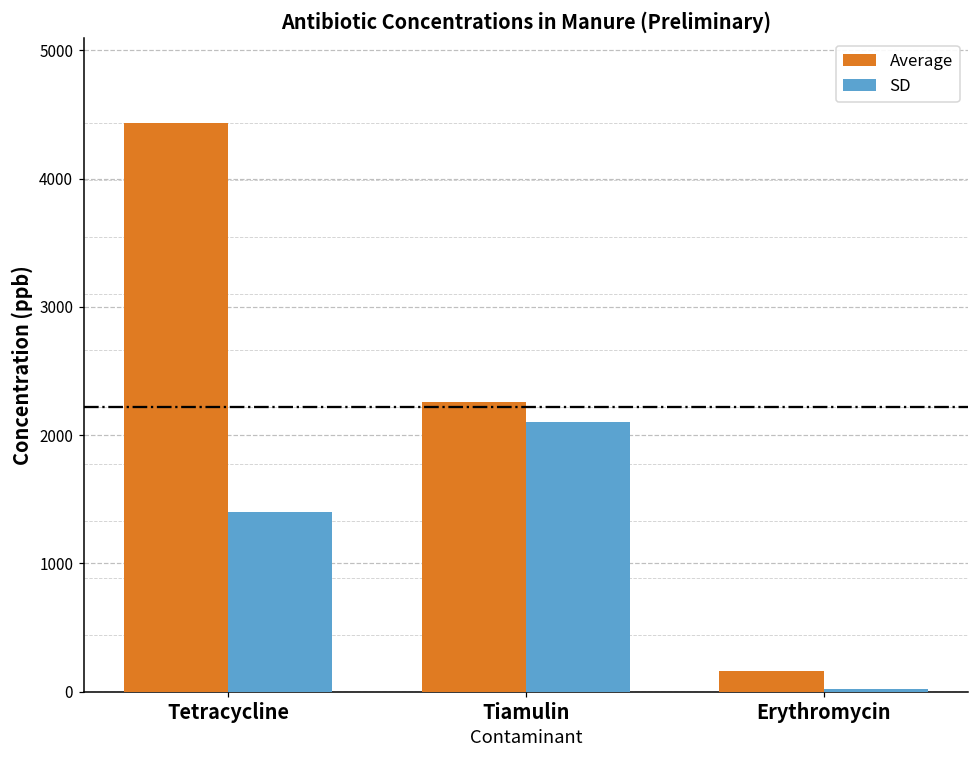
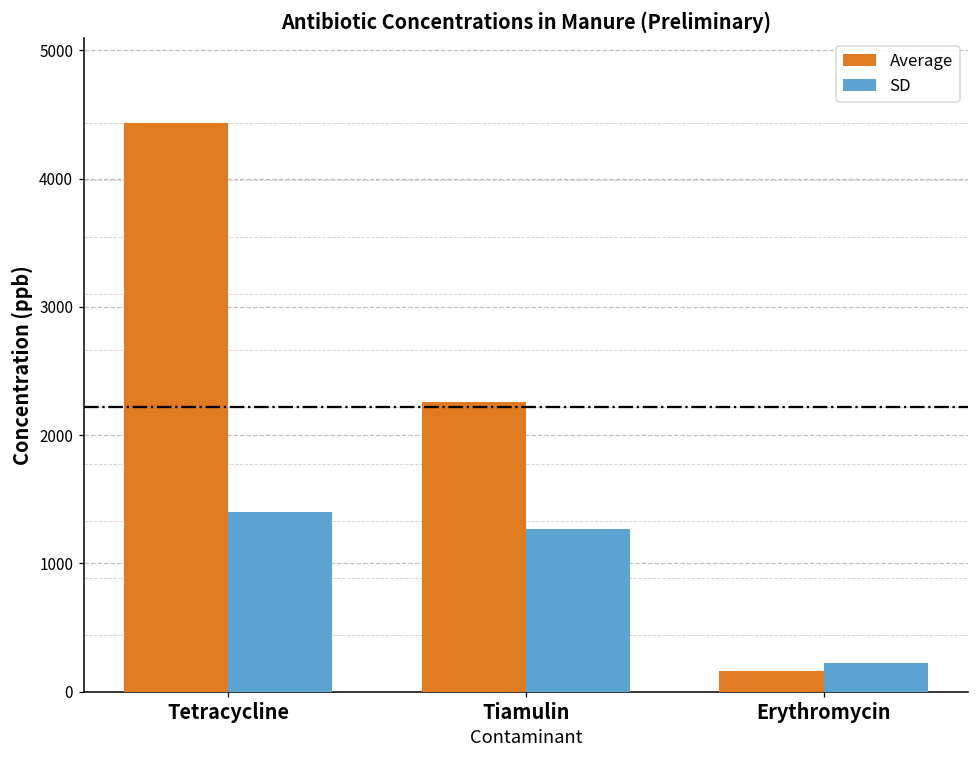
SD, Tiamulin: 2110 -> 1270
SD, Erythromycin: 20 -> 220
